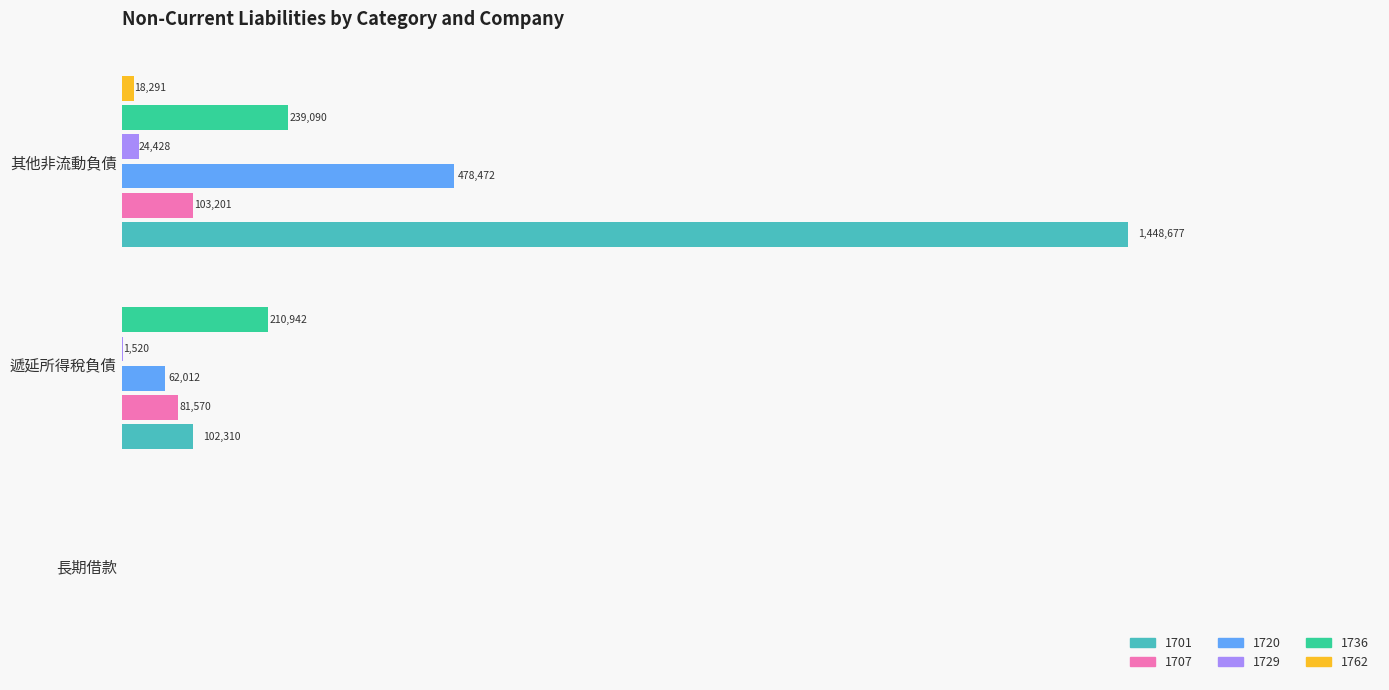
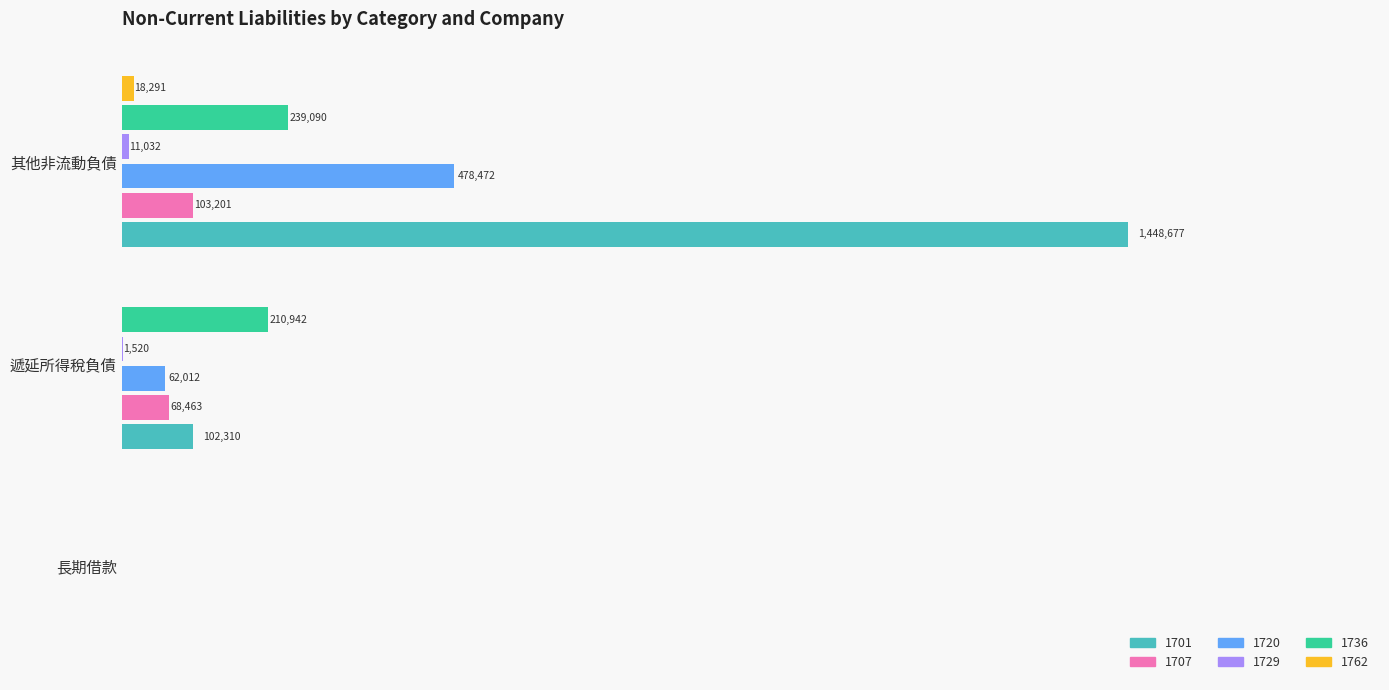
1729, 其他非流動負債: 24,428 -> 11,032
1707, 遞延所得稅負債: 81,570 -> 68,463
